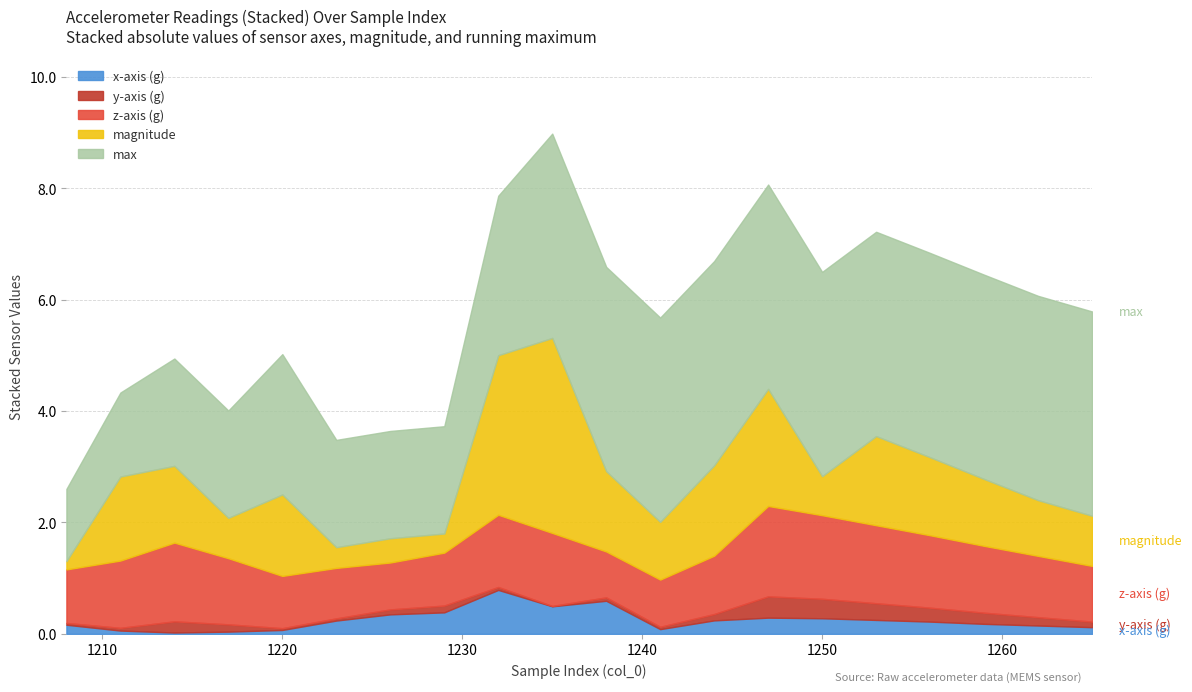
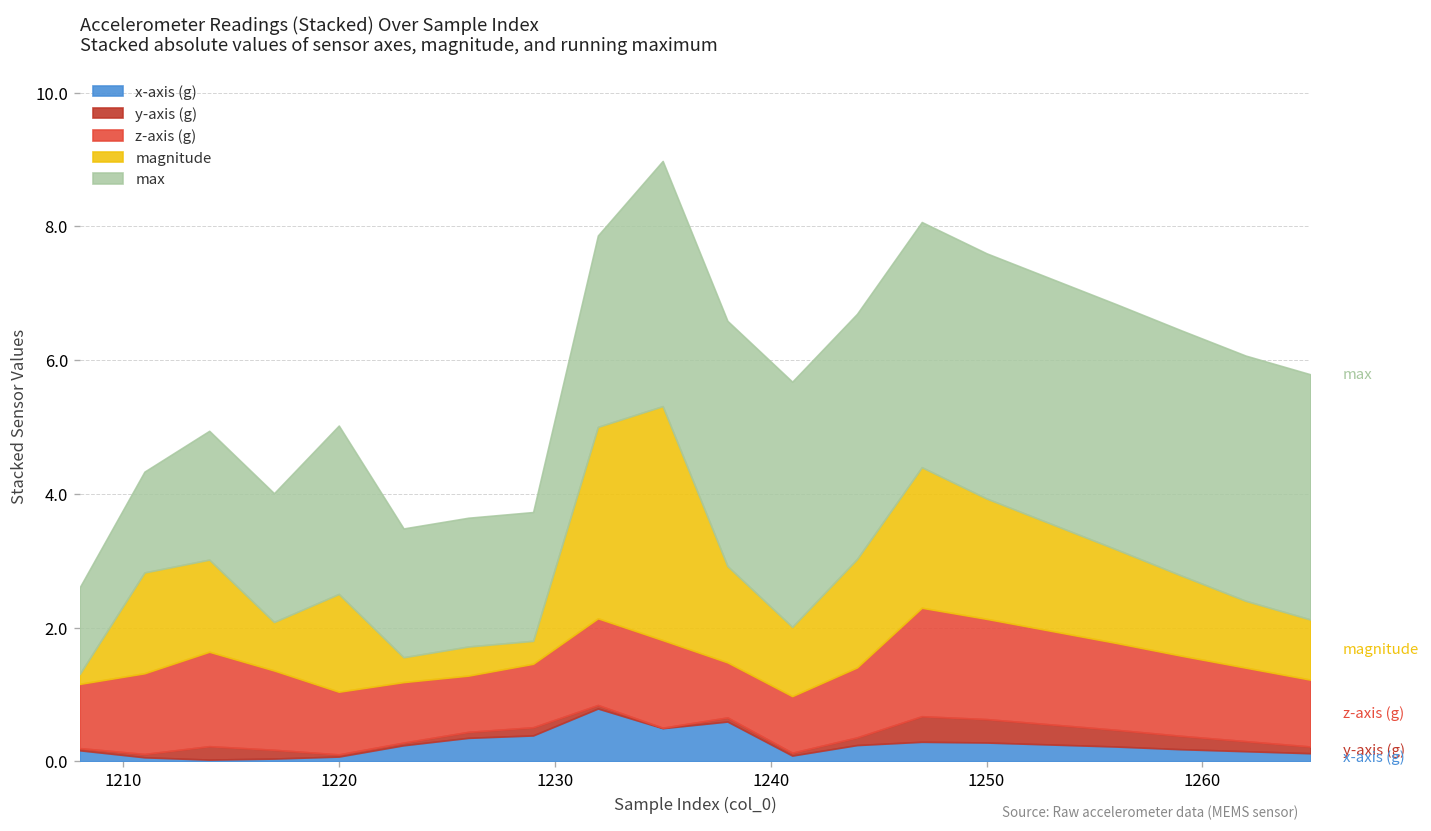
magnitude, 1250: 0.7 -> 1.8
